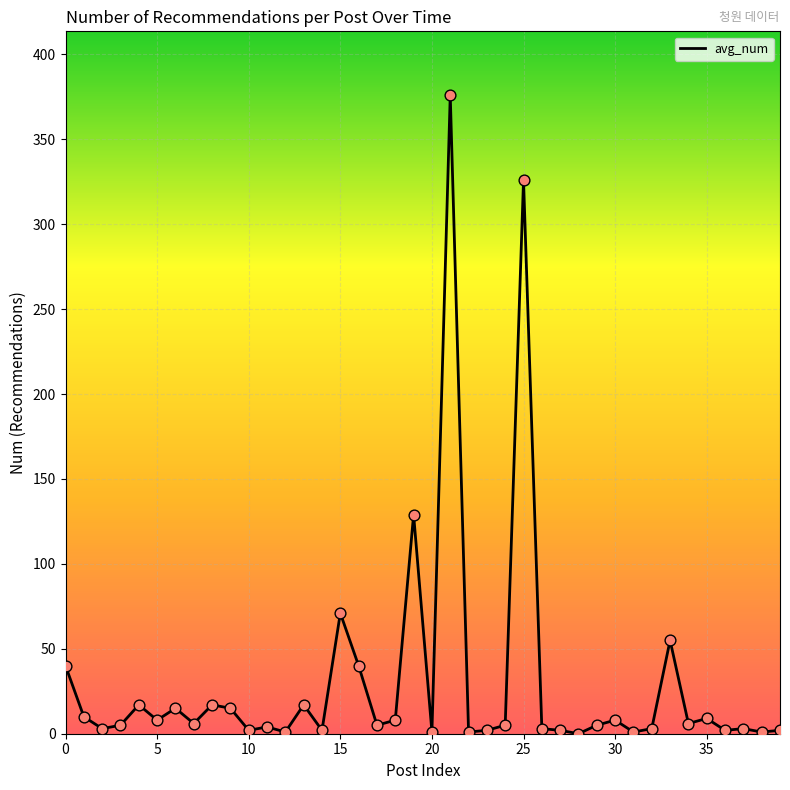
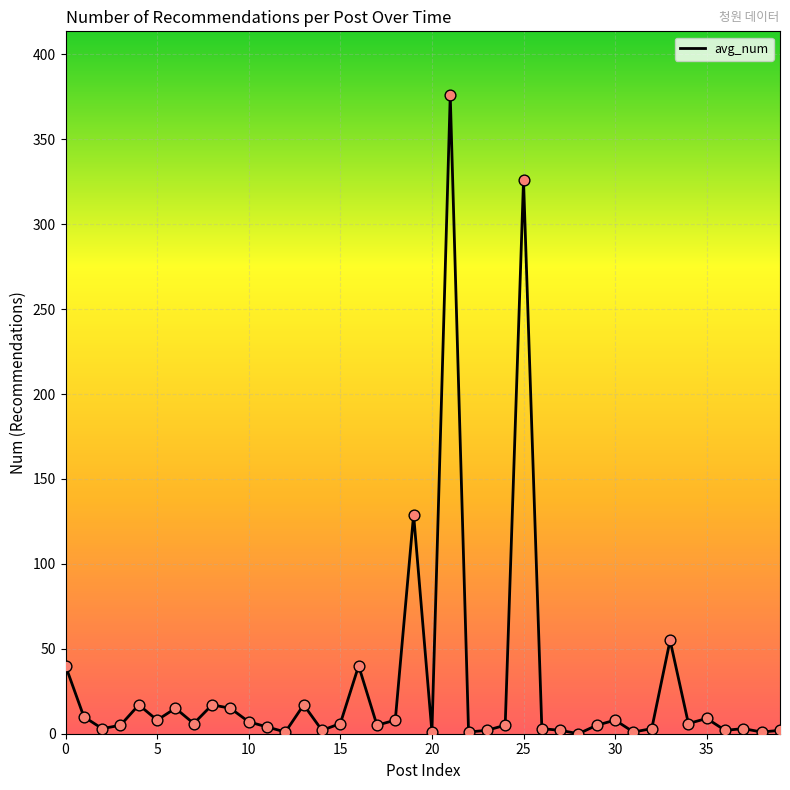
10: 2 -> 7
15: 71 -> 6
